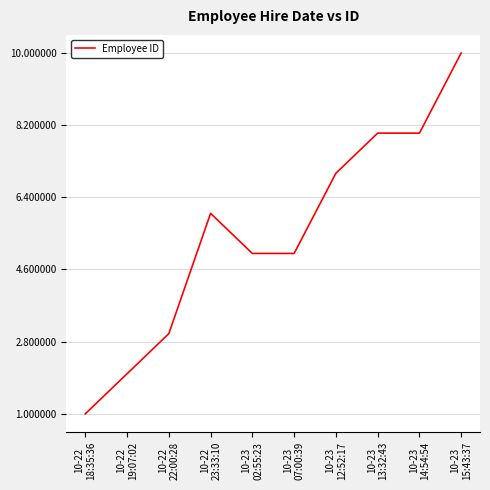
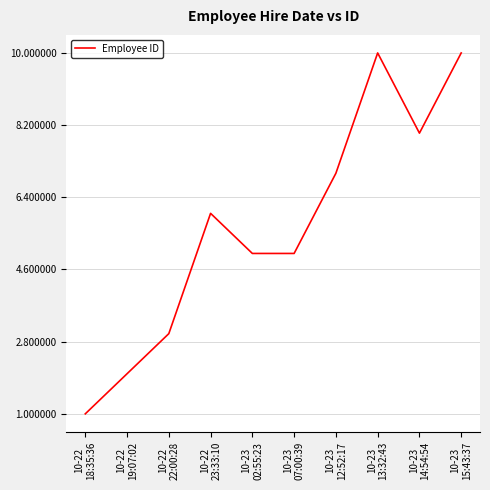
10-23 13:32:43: 8 -> 10
